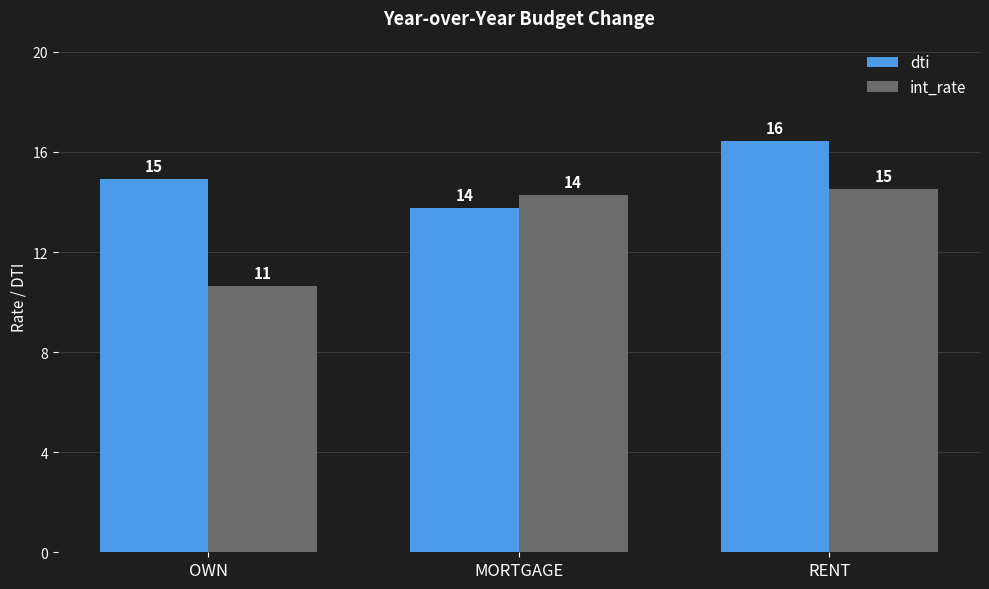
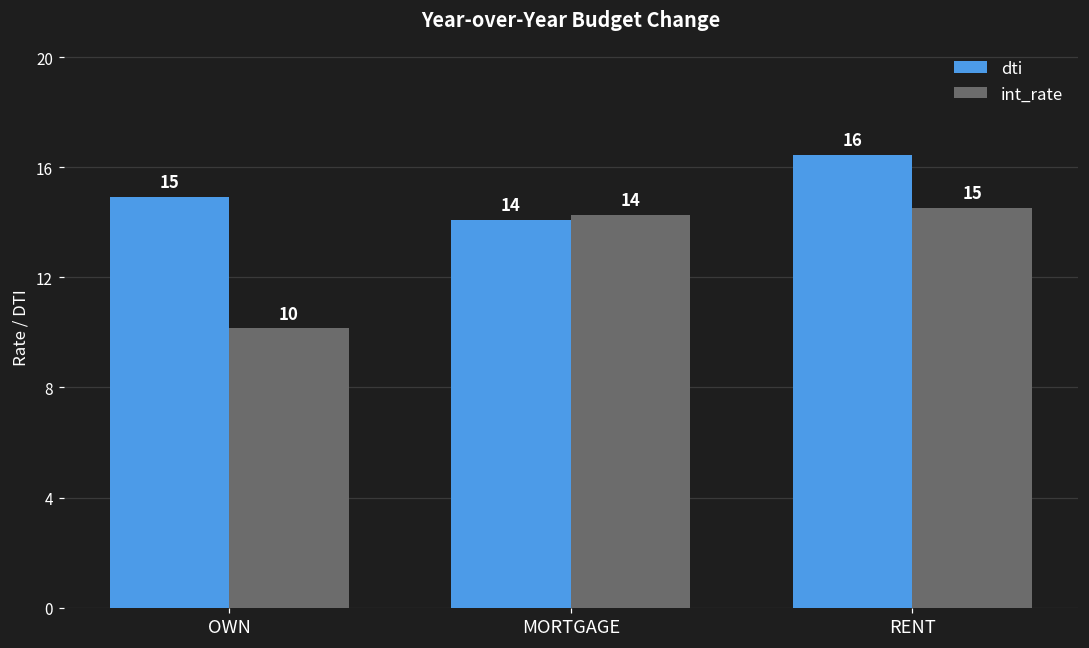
int_rate, OWN: 11 -> 10
dti, MORTGAGE: 13.8 -> 14.1
